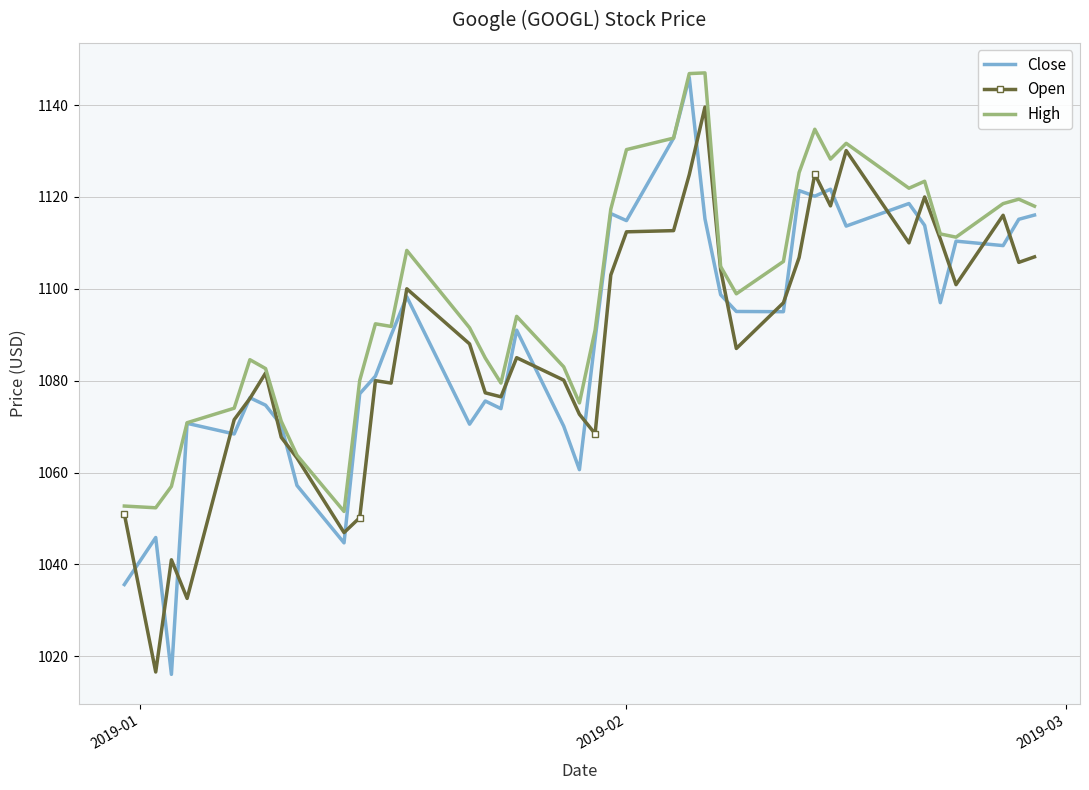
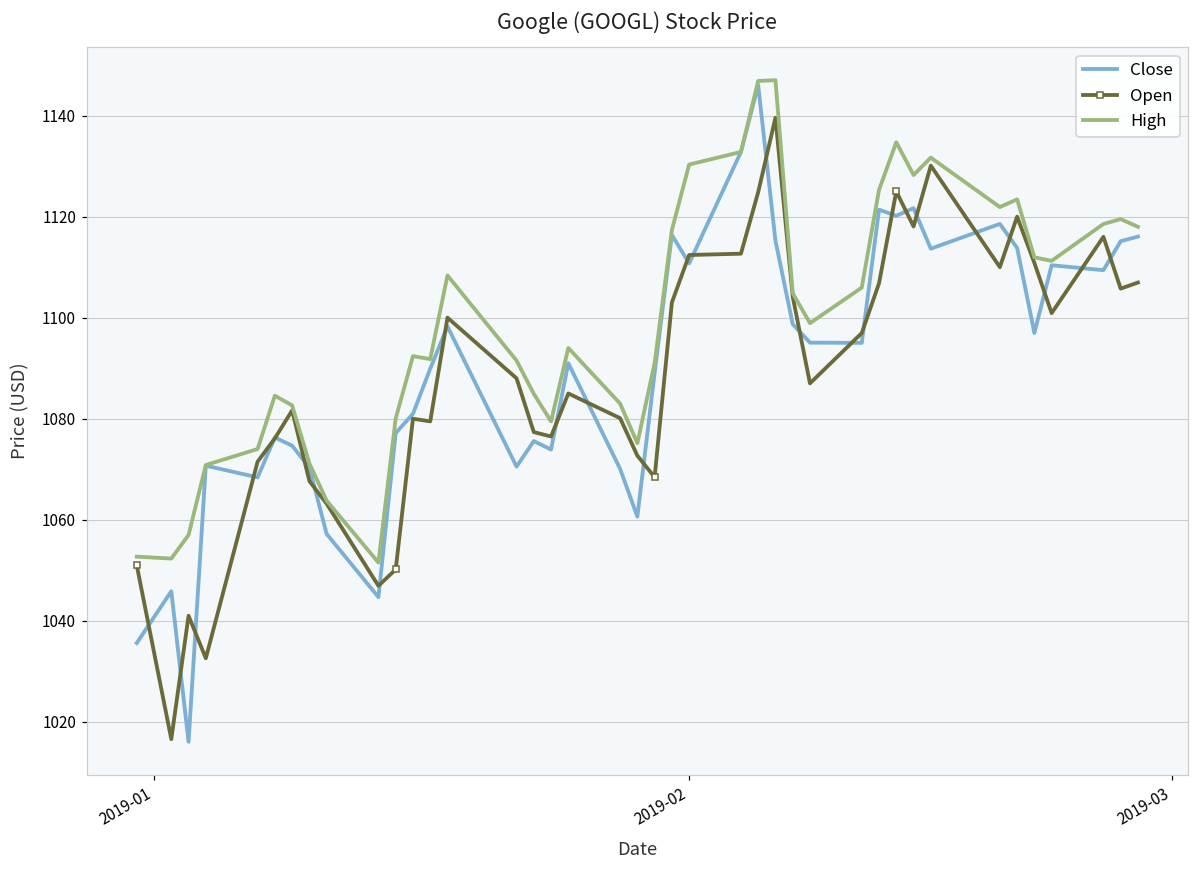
Close, 2019-02: 1115 -> 1111
